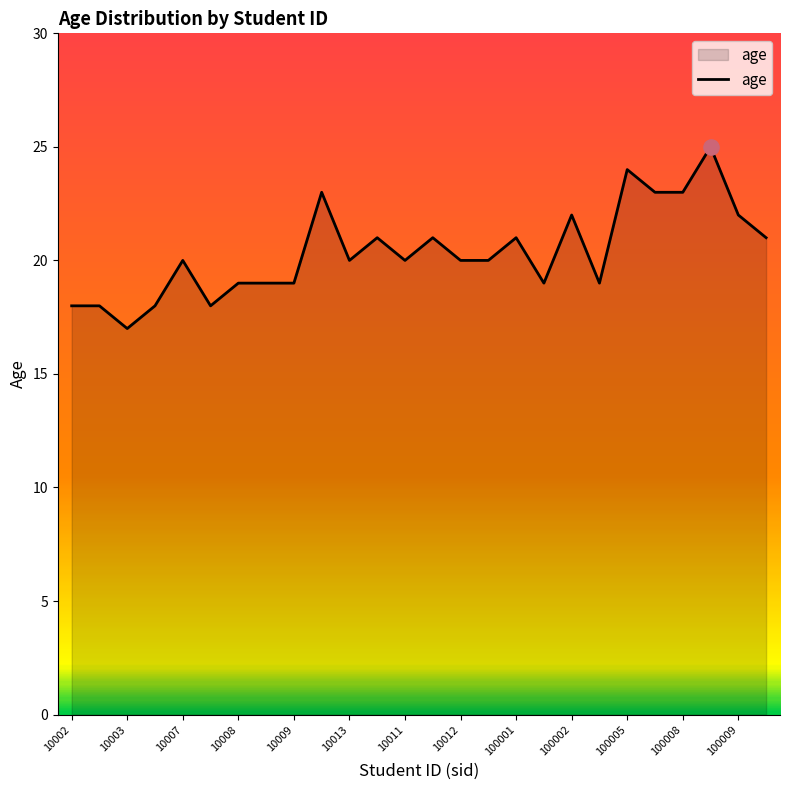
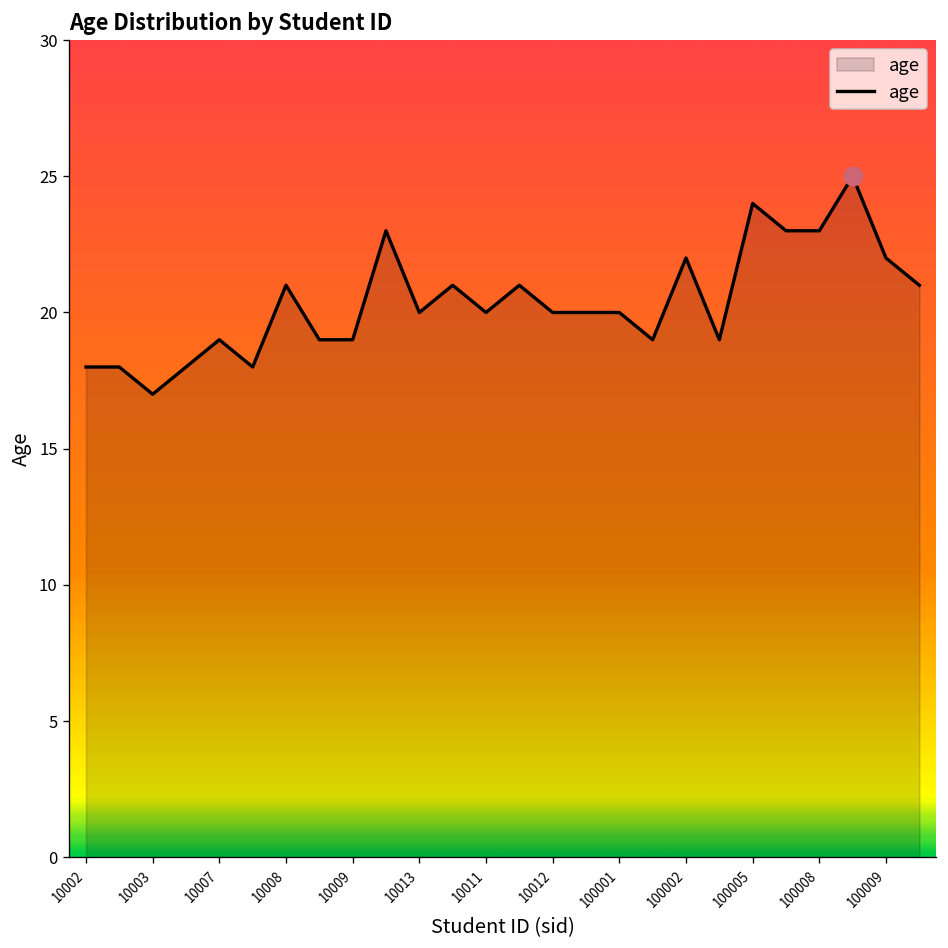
age, 10007: 20 -> 19
age, 10008: 19 -> 21
age, 100001: 21 -> 20
